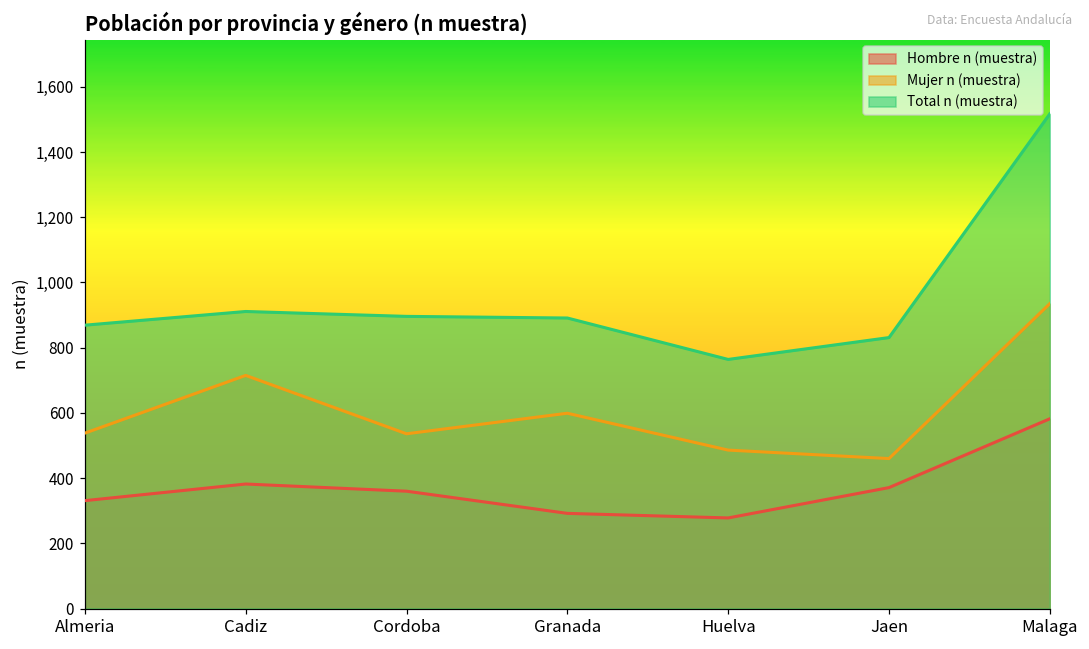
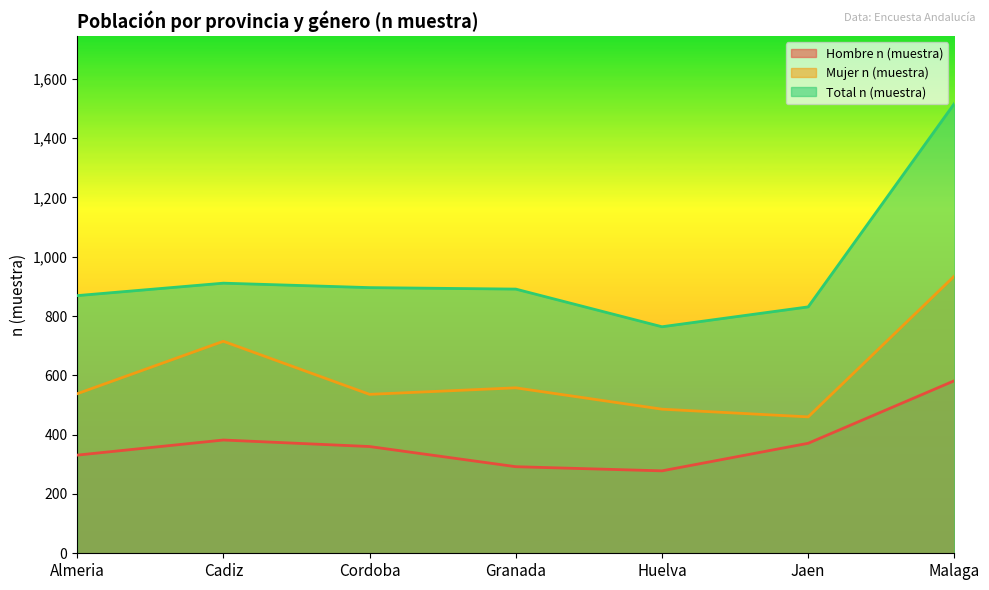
Mujer n (muestra), Granada: 600 -> 560
